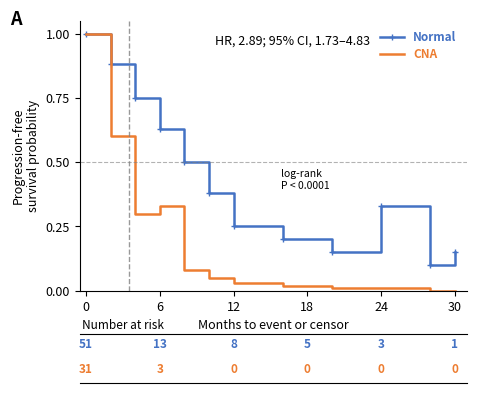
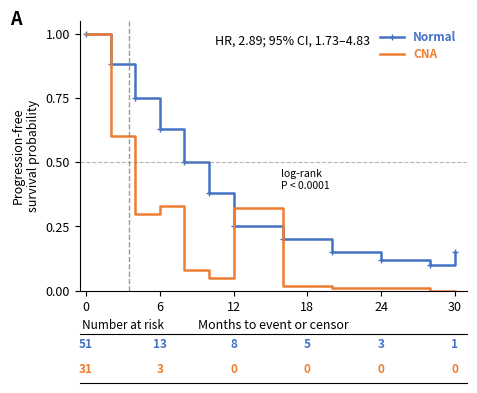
CNA, 12: 0.03 -> 0.32
Normal, 24: 0.33 -> 0.12
